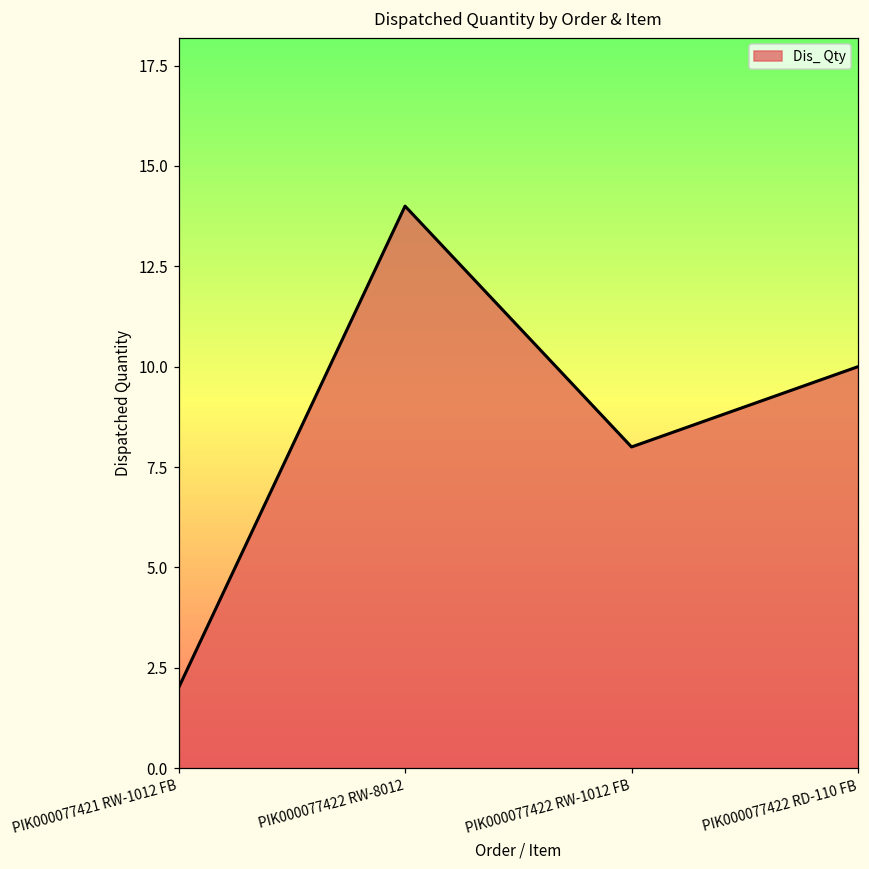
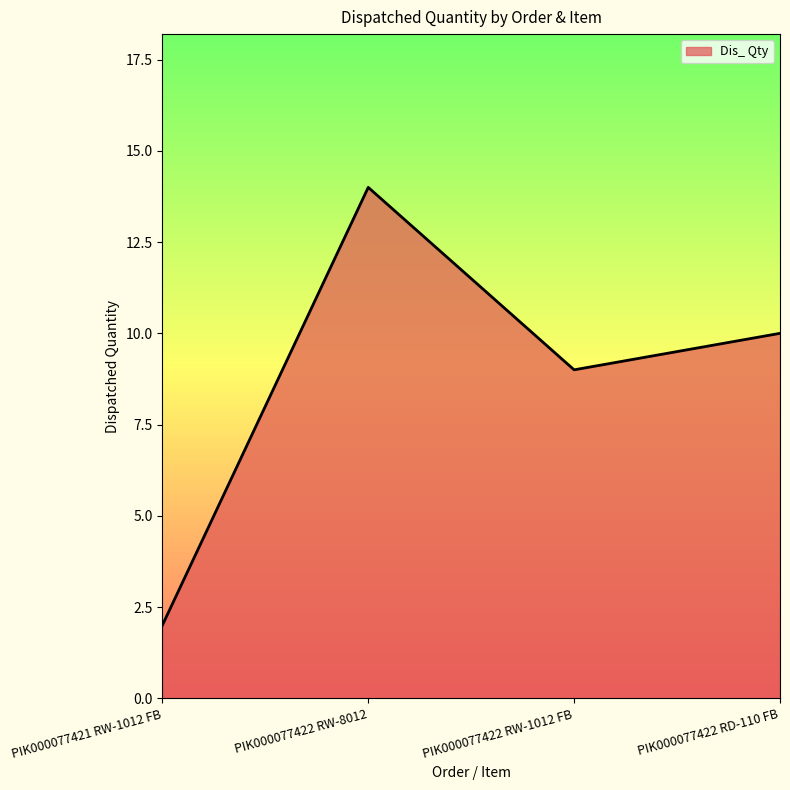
PIK000077422 RW-1012 FB: 8 -> 9
